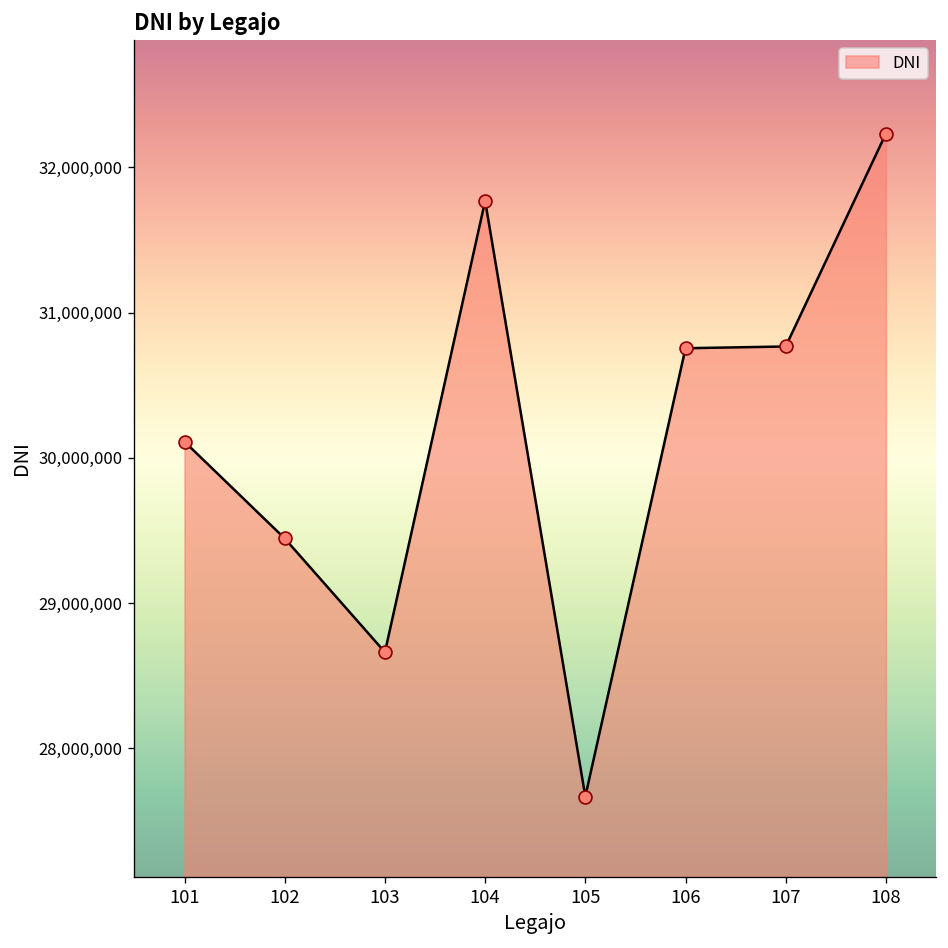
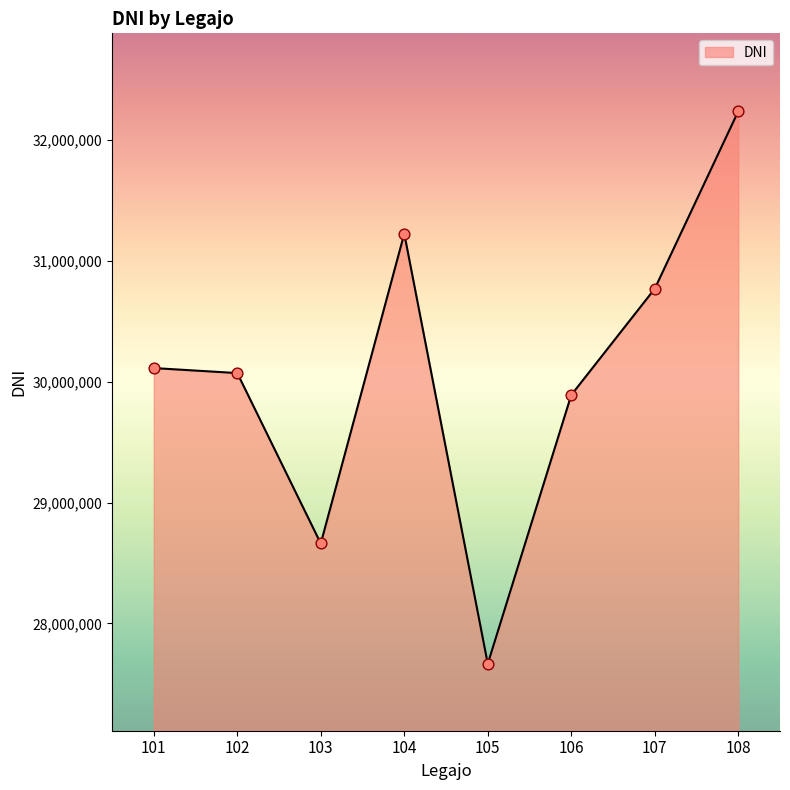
102: 29,440,000 -> 30,070,000
104: 31,770,000 -> 31,220,000
106: 30,750,000 -> 29,890,000
